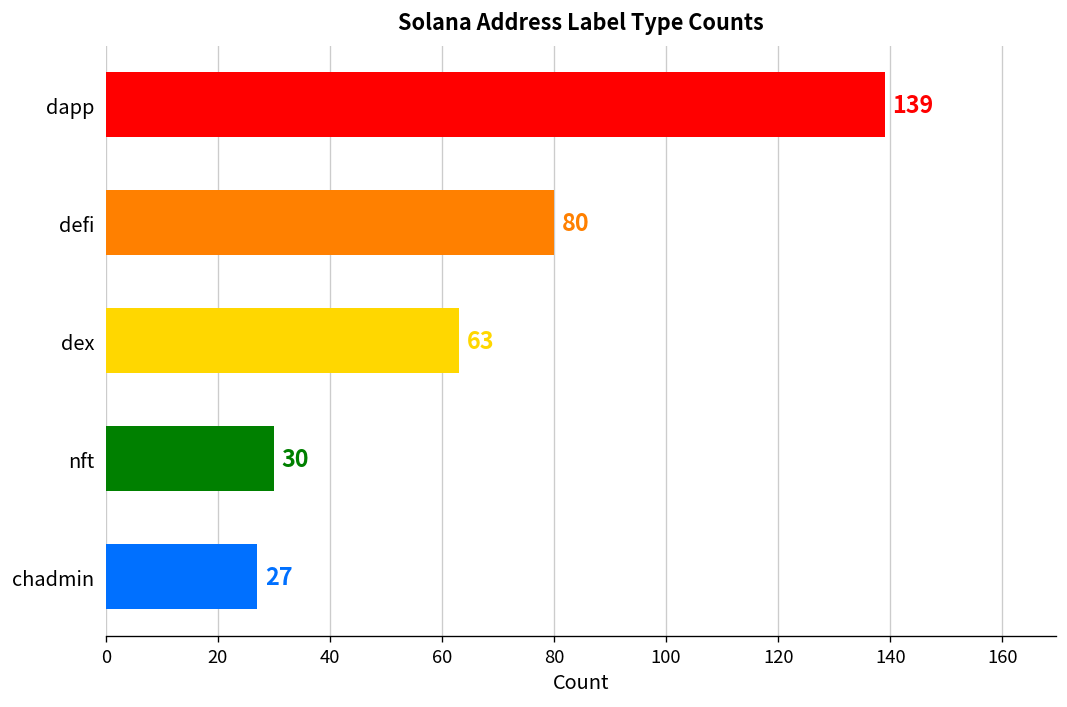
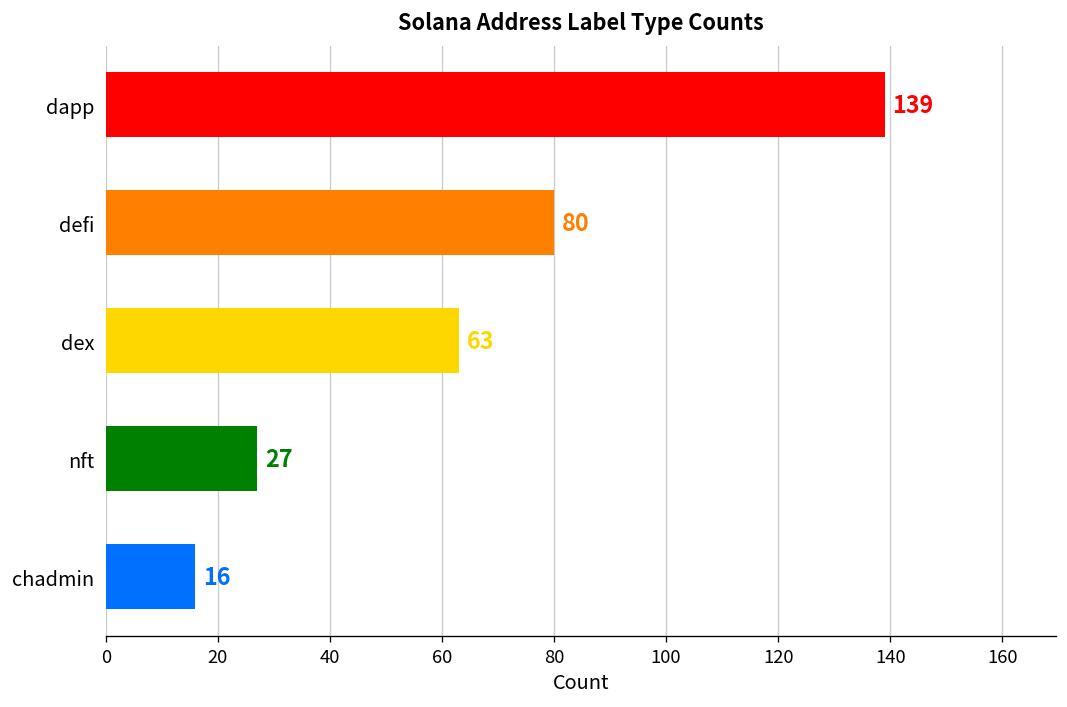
nft: 30 -> 27
chadmin: 27 -> 16
